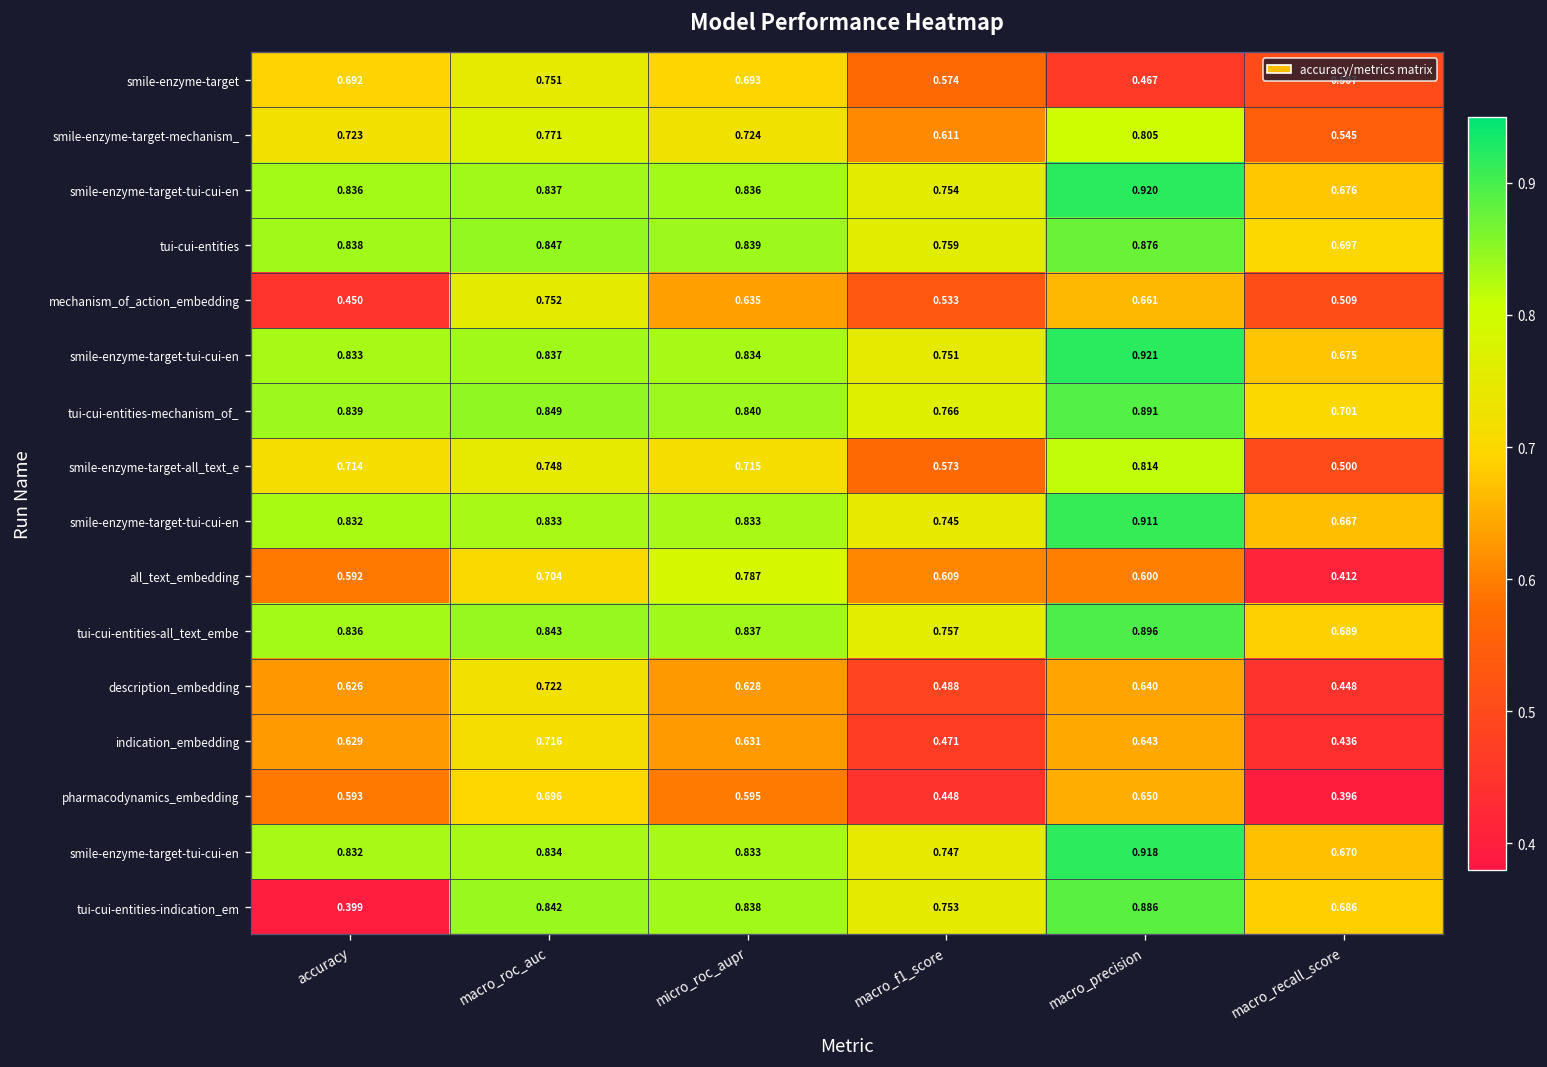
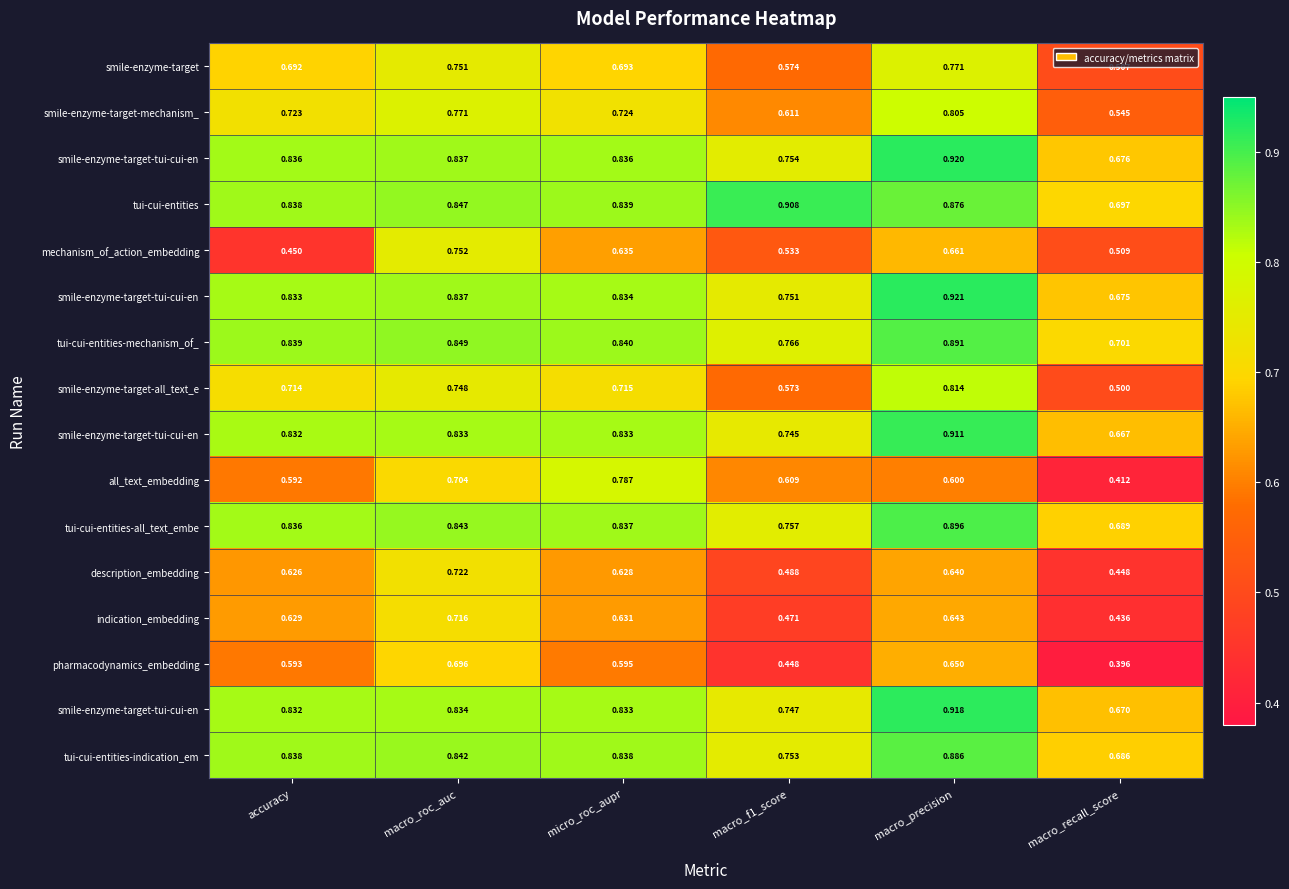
smile-enzyme-target, macro_precision: 0.467 -> 0.771
tui-cui-entities, macro_f1_score: 0.759 -> 0.908
tui-cui-entities-indication_em, accuracy: 0.399 -> 0.838
